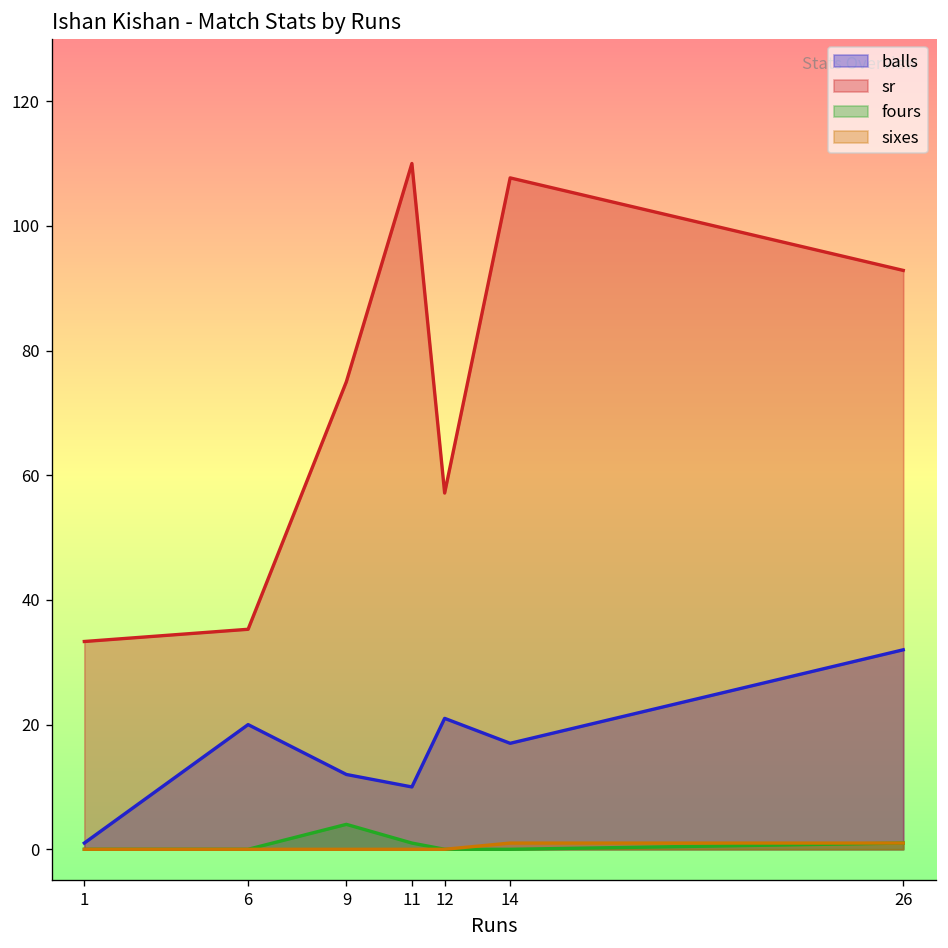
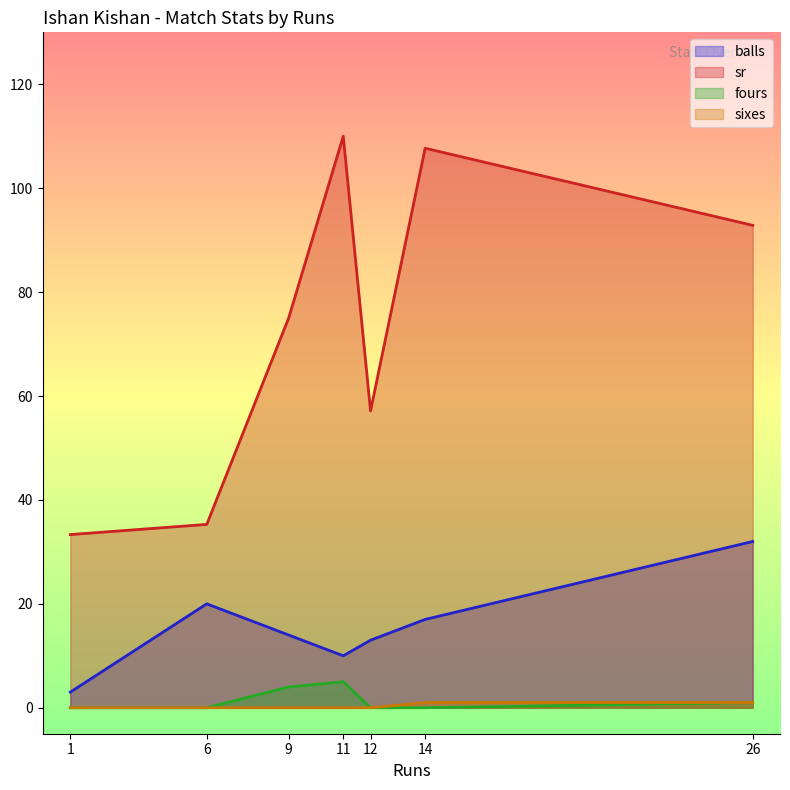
balls, 1: 1 -> 3
balls, 9: 12 -> 14
fours, 11: 1 -> 5
balls, 12: 21 -> 13
